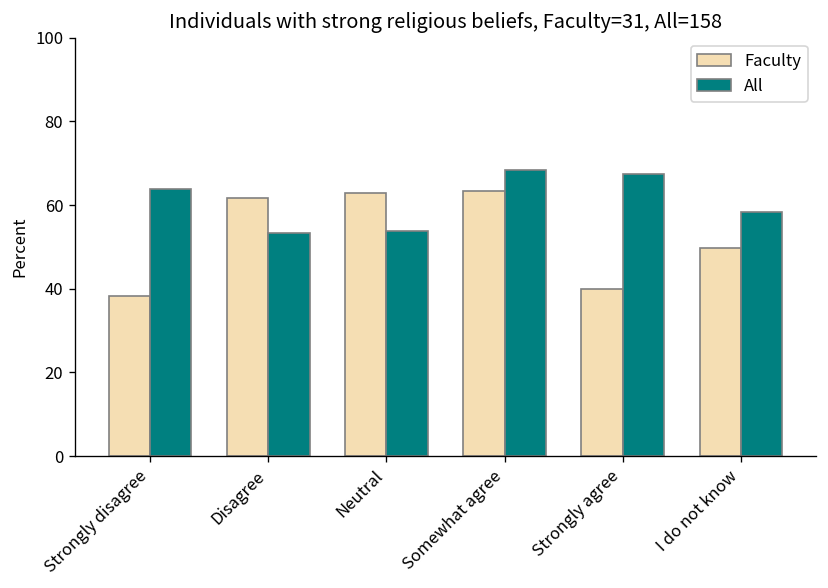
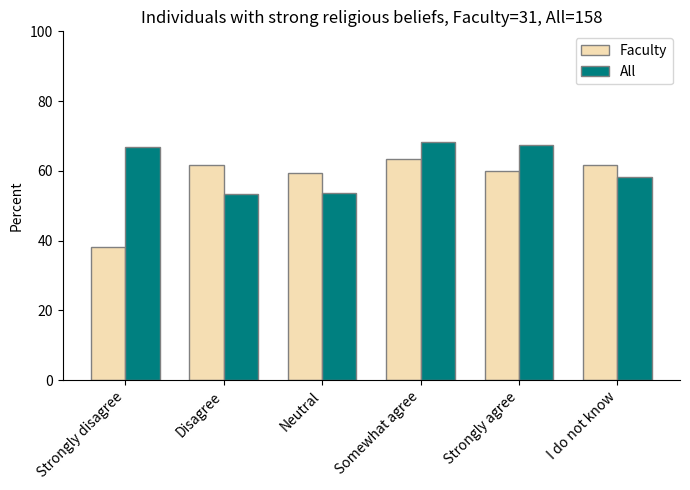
All, Strongly disagree: 64 -> 67
Faculty, Neutral: 63 -> 59
Faculty, Strongly agree: 40 -> 60
Faculty, I do not know: 50 -> 62
